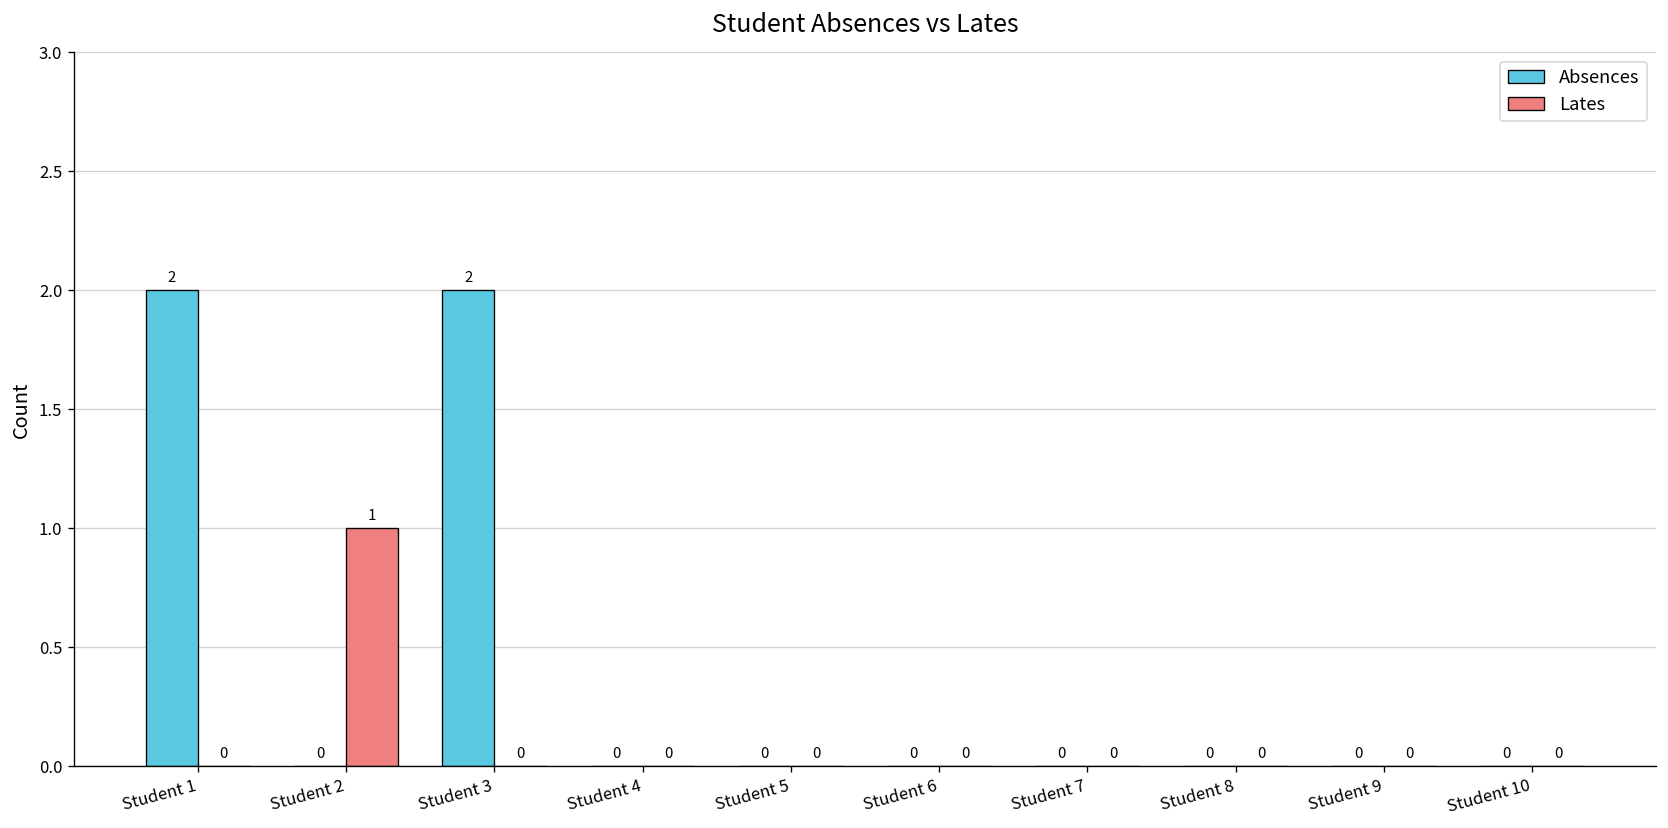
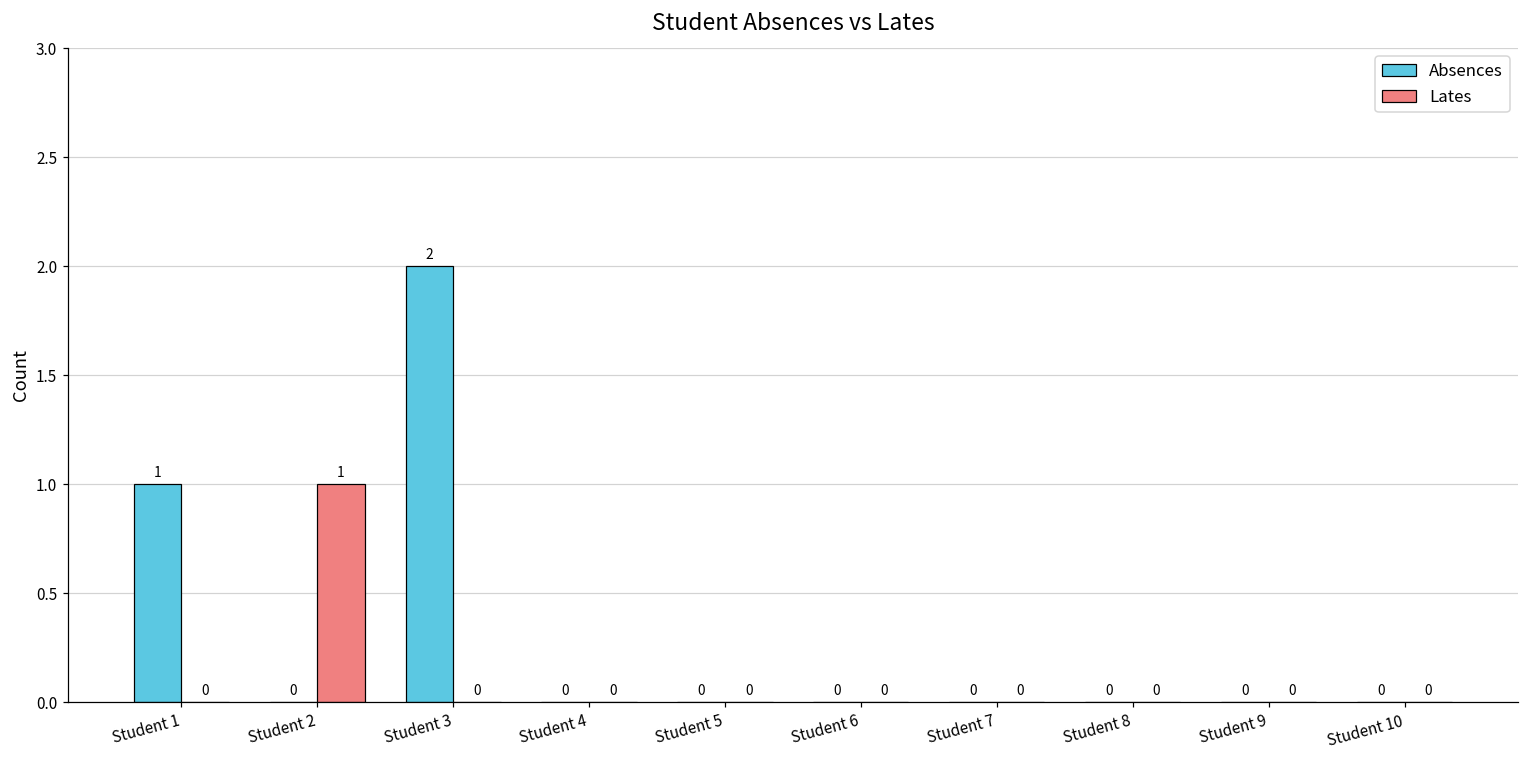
Absences, Student 1: 2 -> 1
